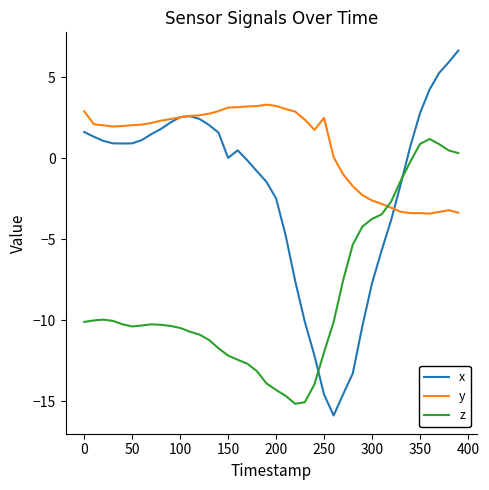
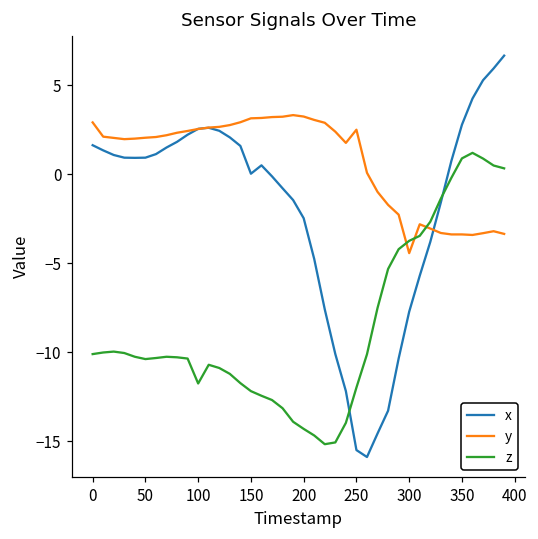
z, 100: -10.5 -> -11.8
x, 250: -14.6 -> -15.5
y, 300: -2.6 -> -4.4
